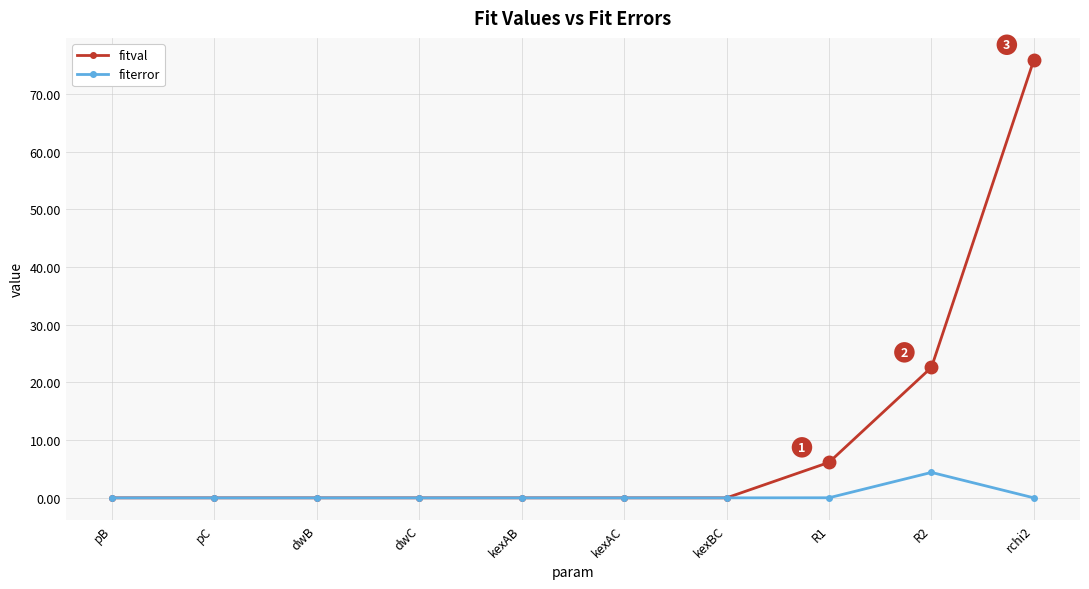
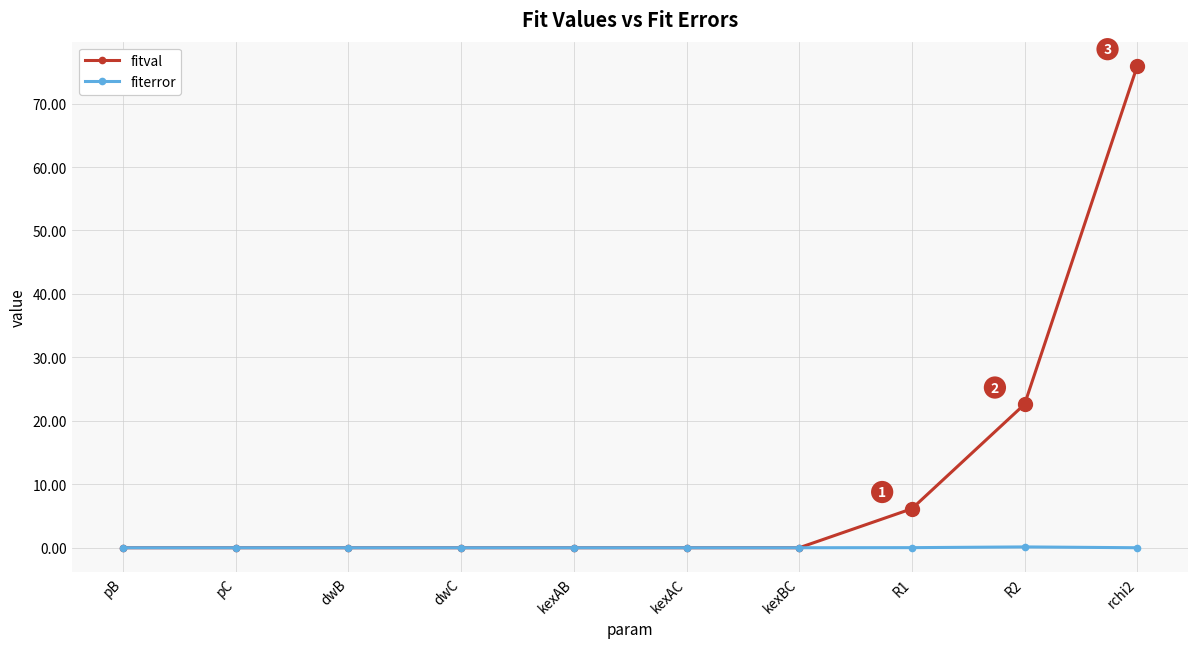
fiterror, R2: 4 -> 0
